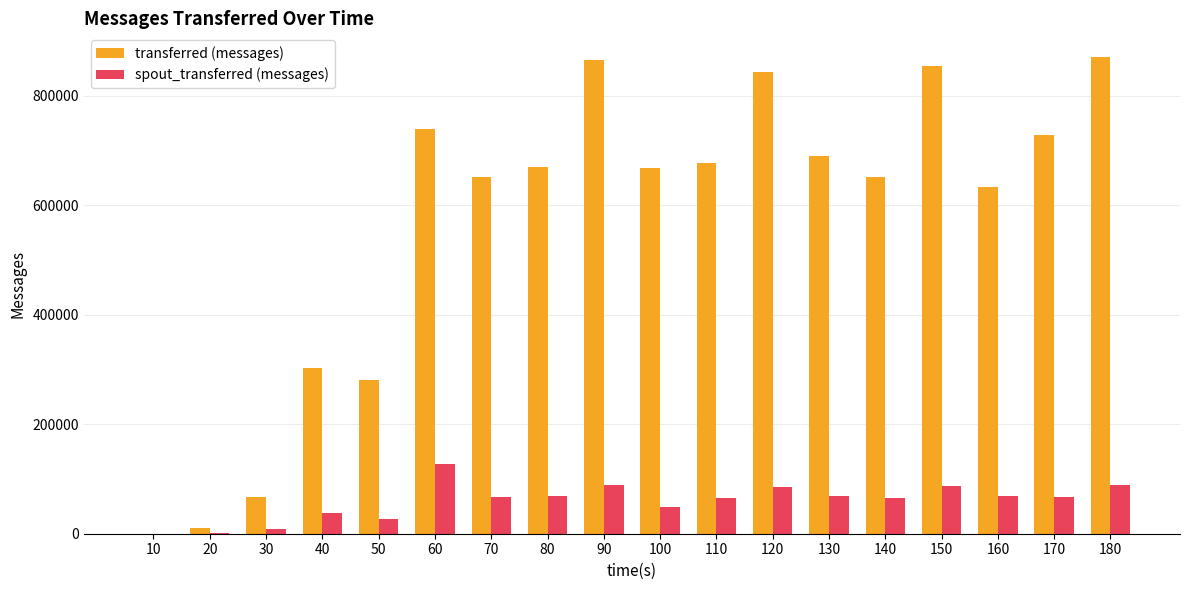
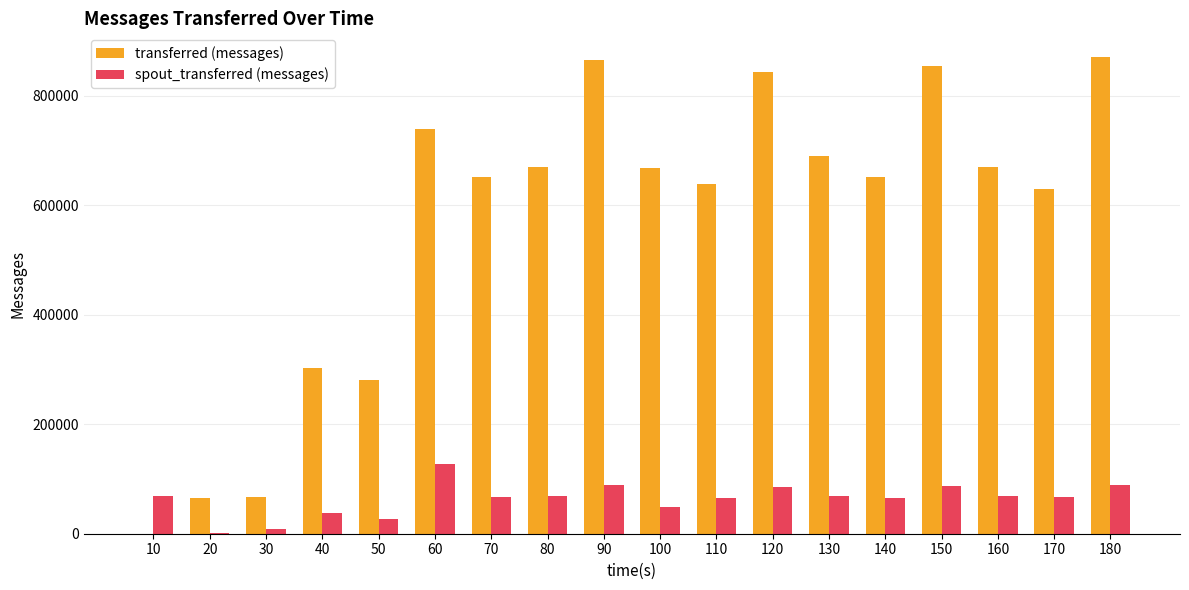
spout_transferred (messages), 10: 0 -> 70000
transferred (messages), 20: 10000 -> 60000
transferred (messages), 110: 680000 -> 640000
transferred (messages), 160: 630000 -> 670000
transferred (messages), 170: 730000 -> 630000
